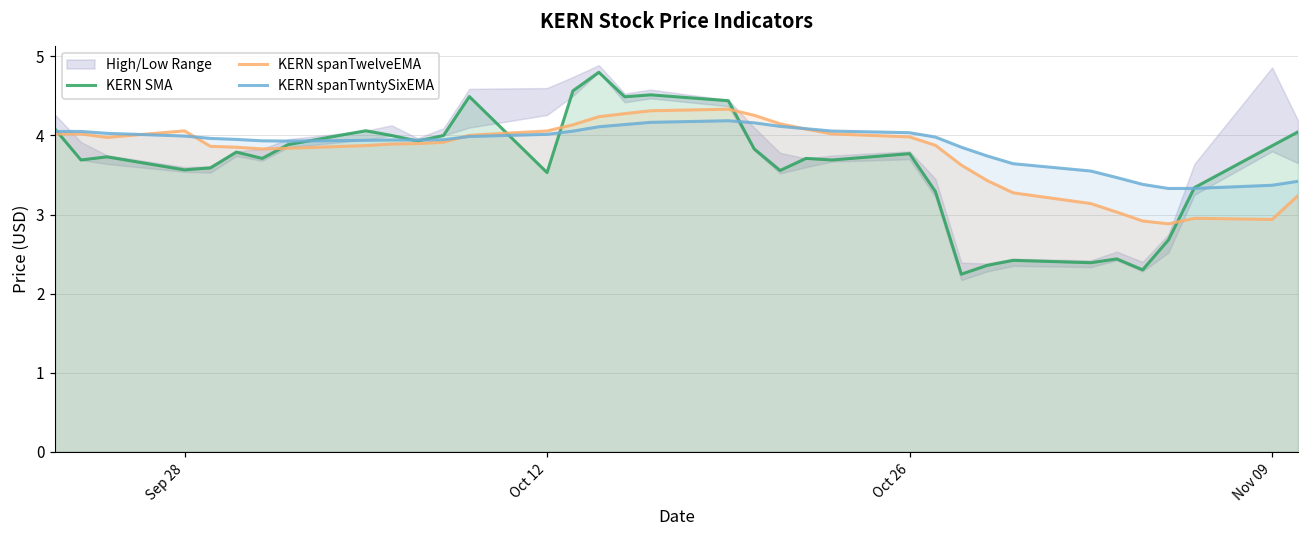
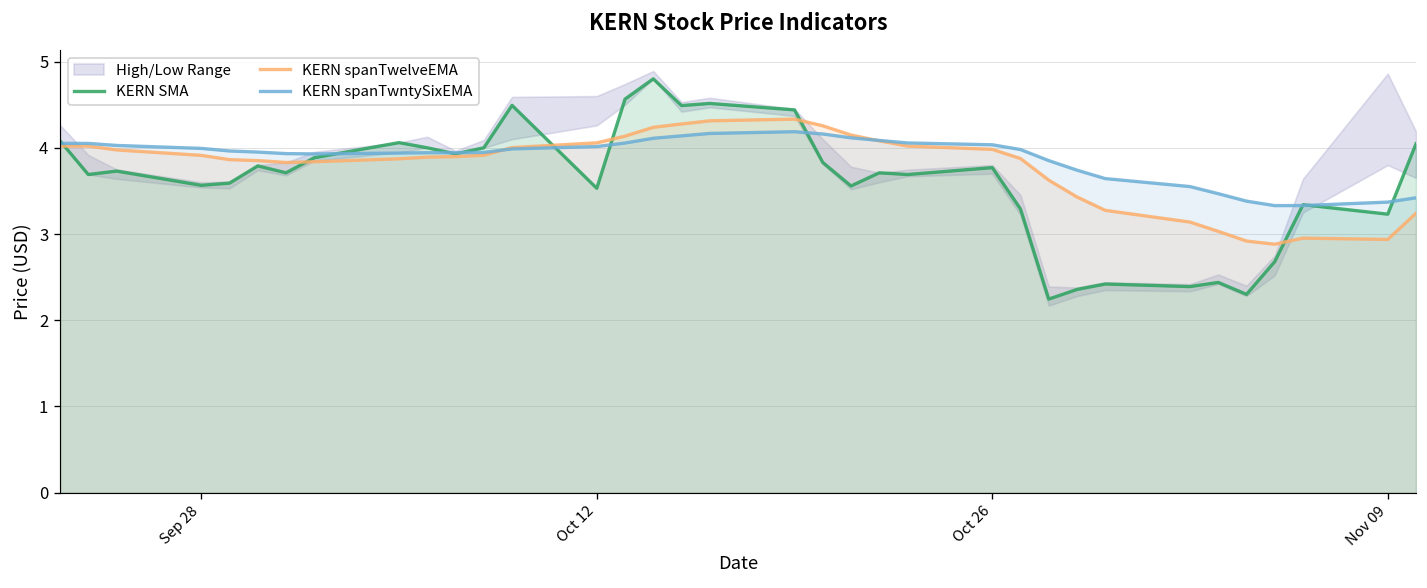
KERN spanTwelveEMA, Sep 28: 4.1 -> 3.9
KERN SMA, Nov 09: 3.9 -> 3.2
